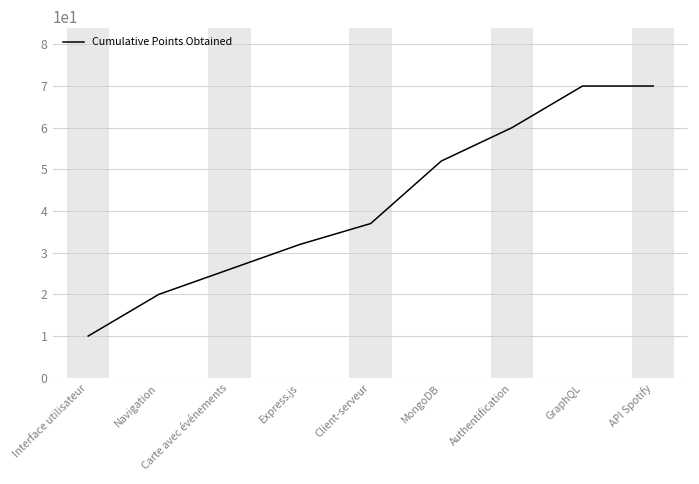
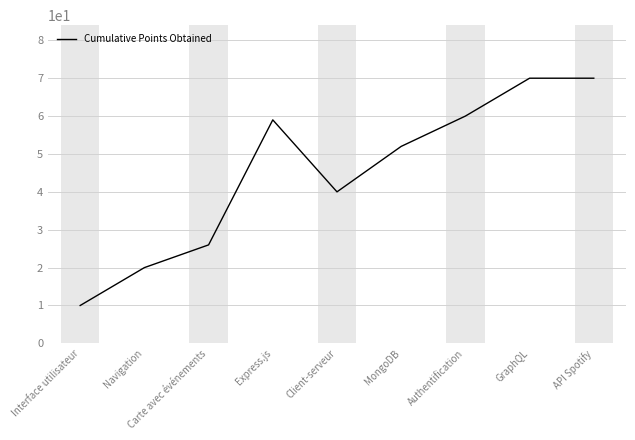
Express.js: 32 -> 59
Client-serveur: 37 -> 40
